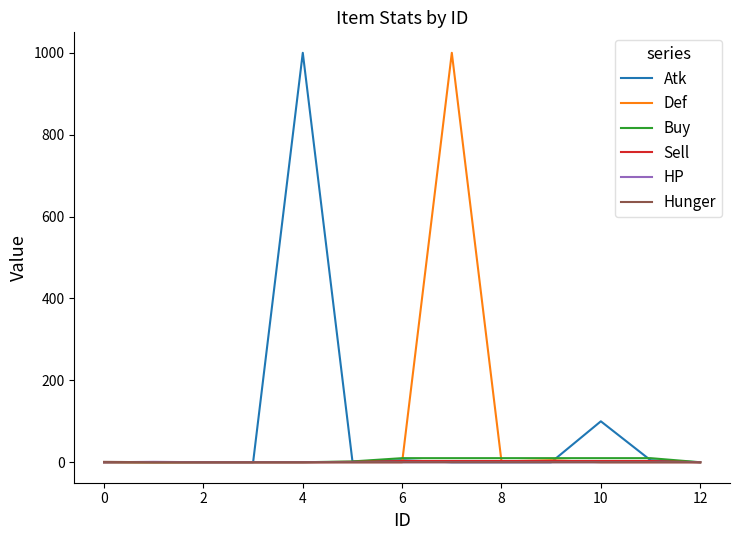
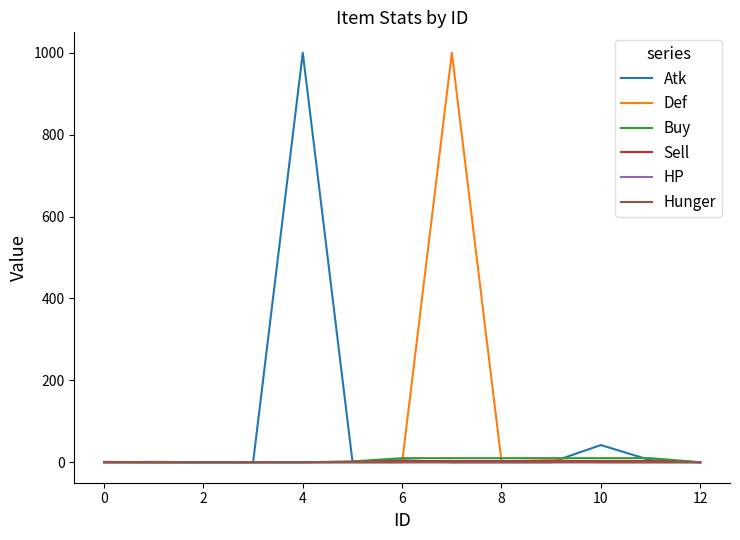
Atk, 10: 100 -> 40
